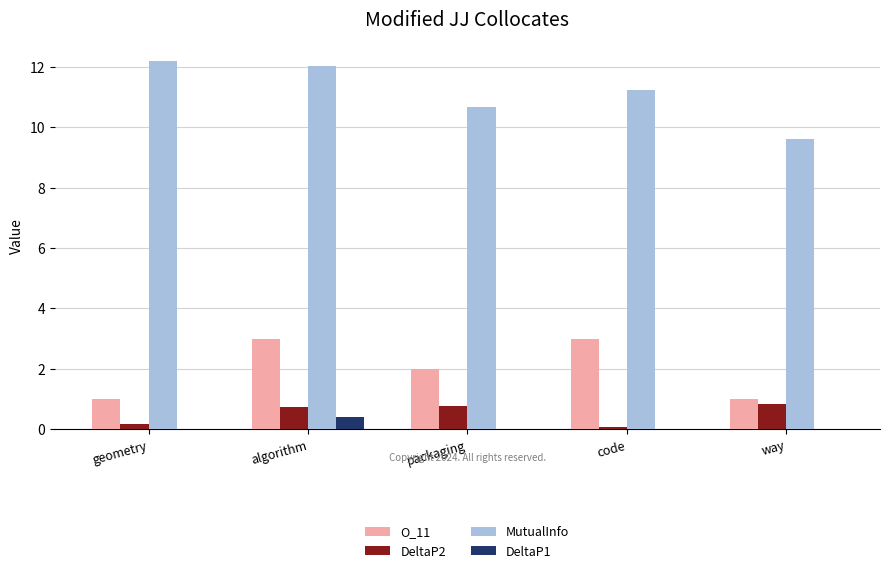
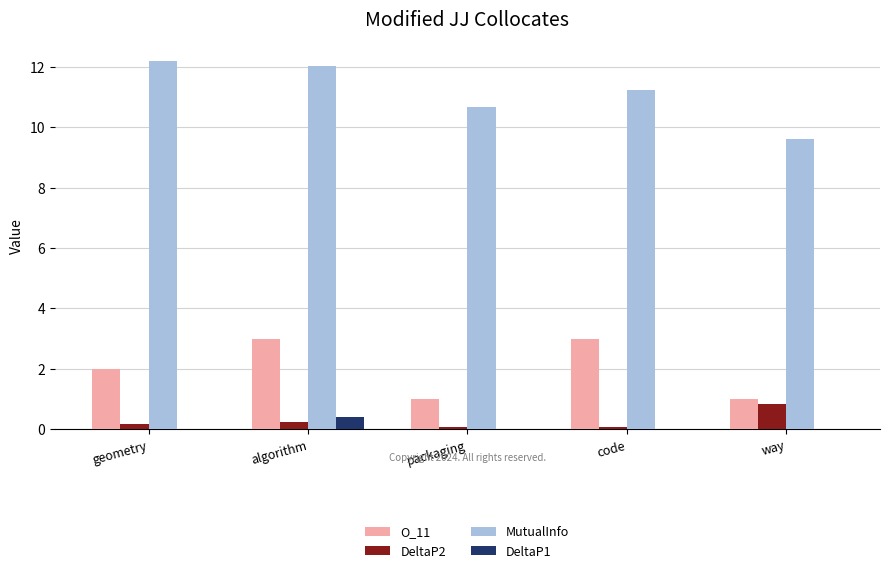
O_11, geometry: 1 -> 2
DeltaP2, algorithm: 0.7 -> 0.2
O_11, packaging: 2 -> 1
DeltaP2, packaging: 0.8 -> 0.1
